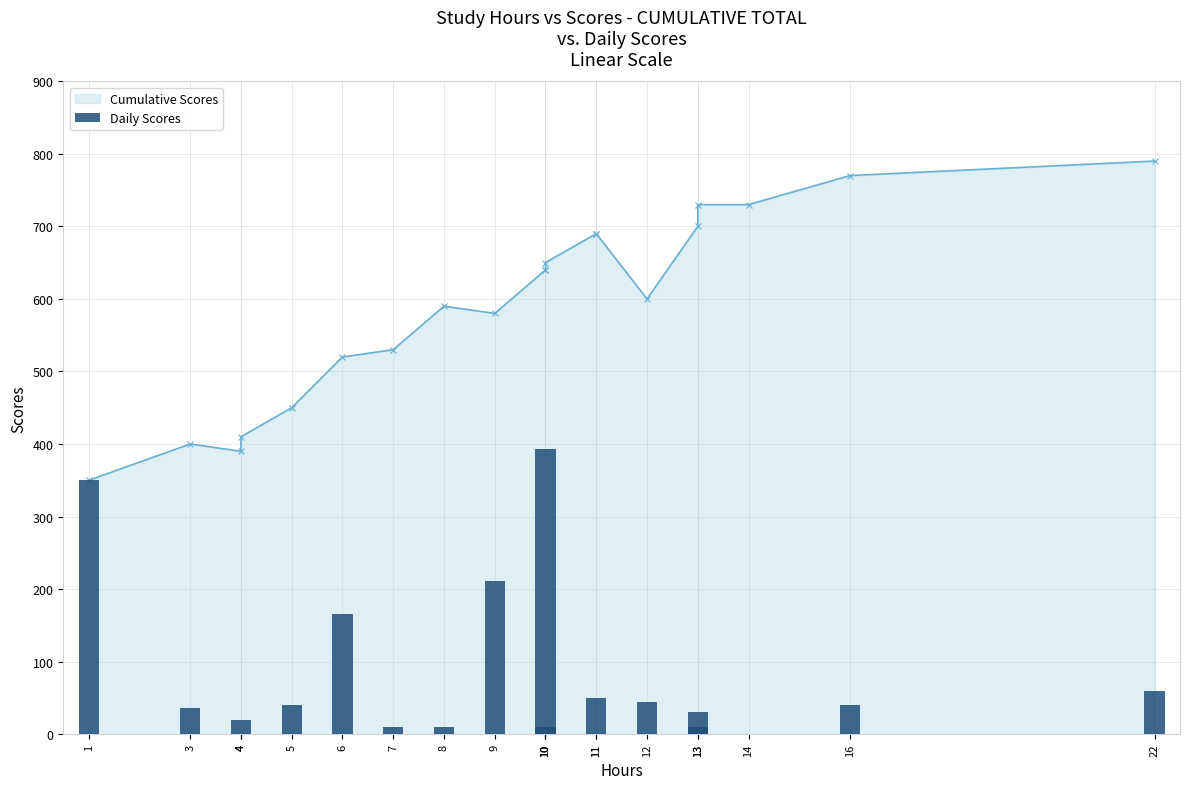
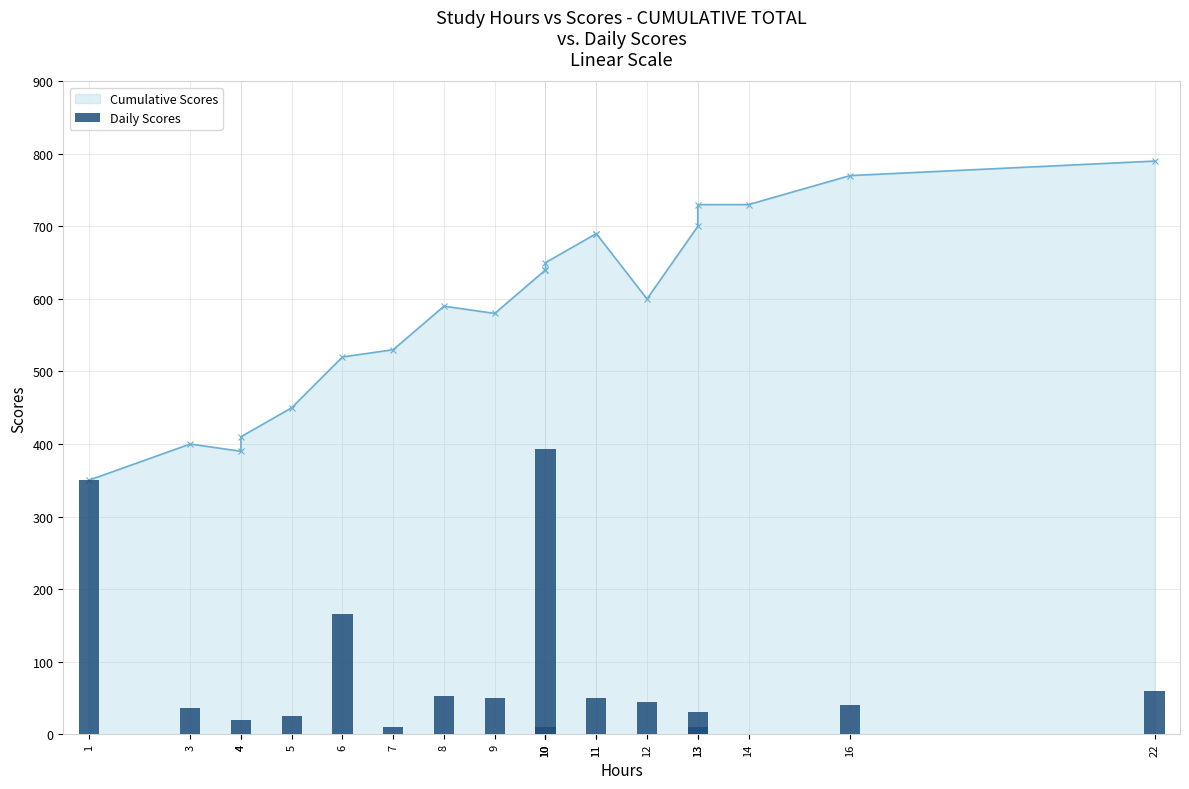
Daily Scores, 5: 40 -> 30
Daily Scores, 8: 10 -> 50
Daily Scores, 9: 210 -> 50
